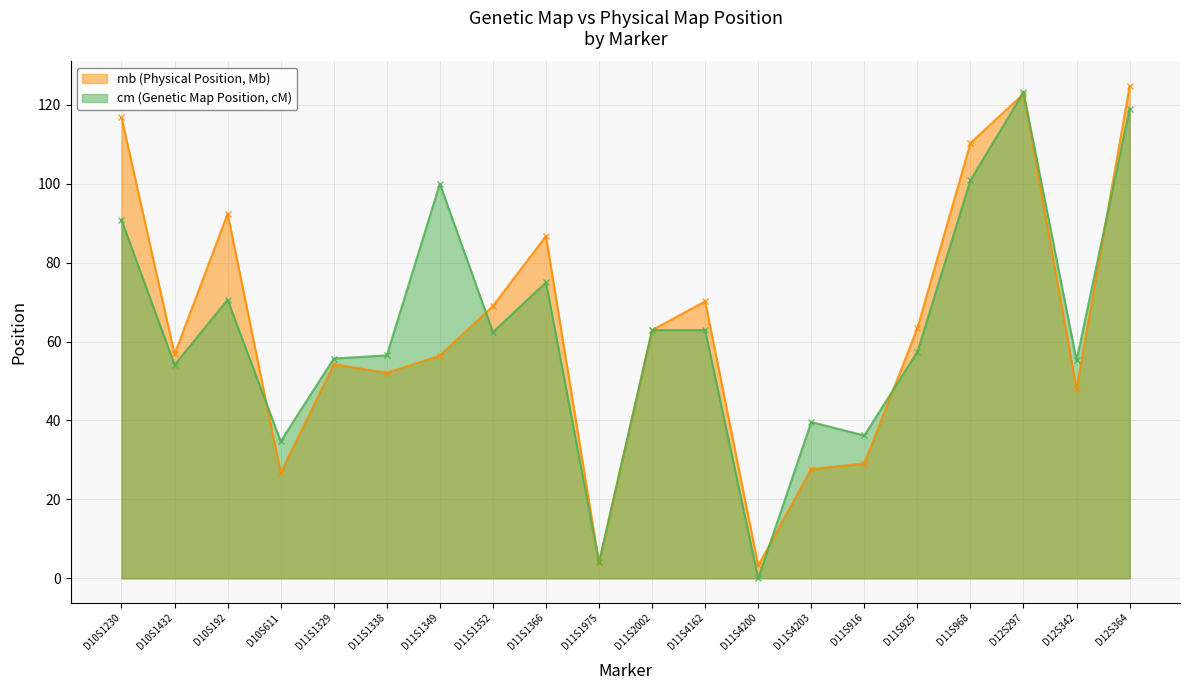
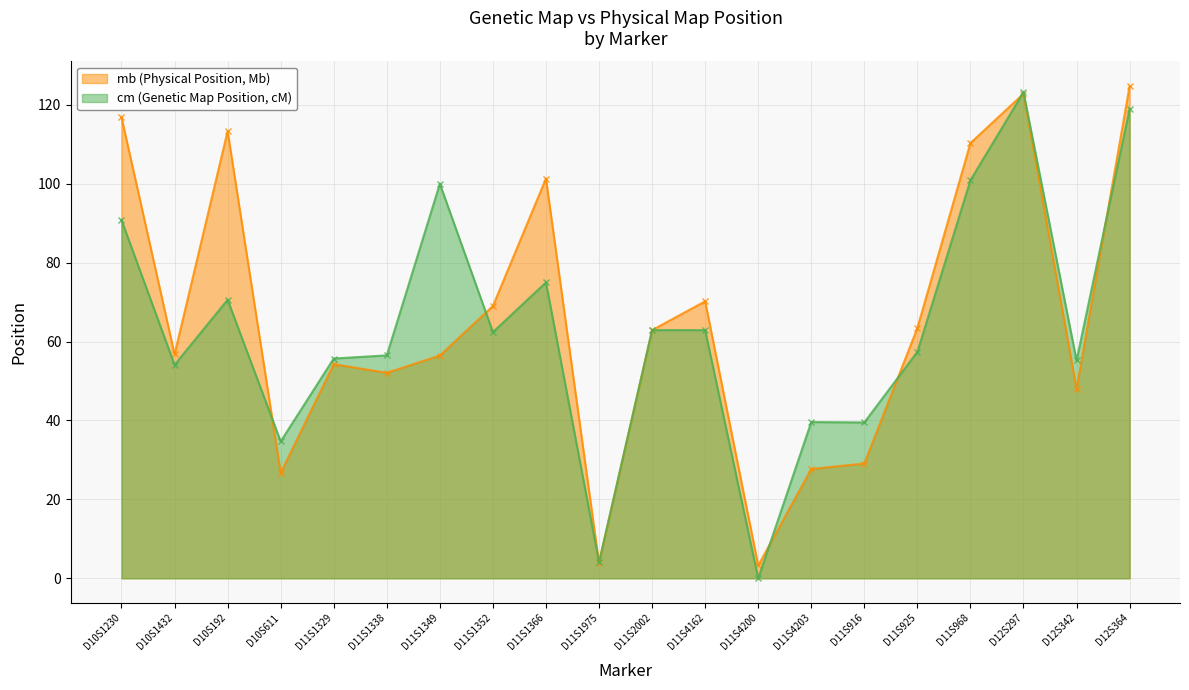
mb (Physical Position, Mb), D10S192: 92 -> 113
mb (Physical Position, Mb), D11S1366: 87 -> 101
cm (Genetic Map Position, cM), D11S916: 36 -> 40
